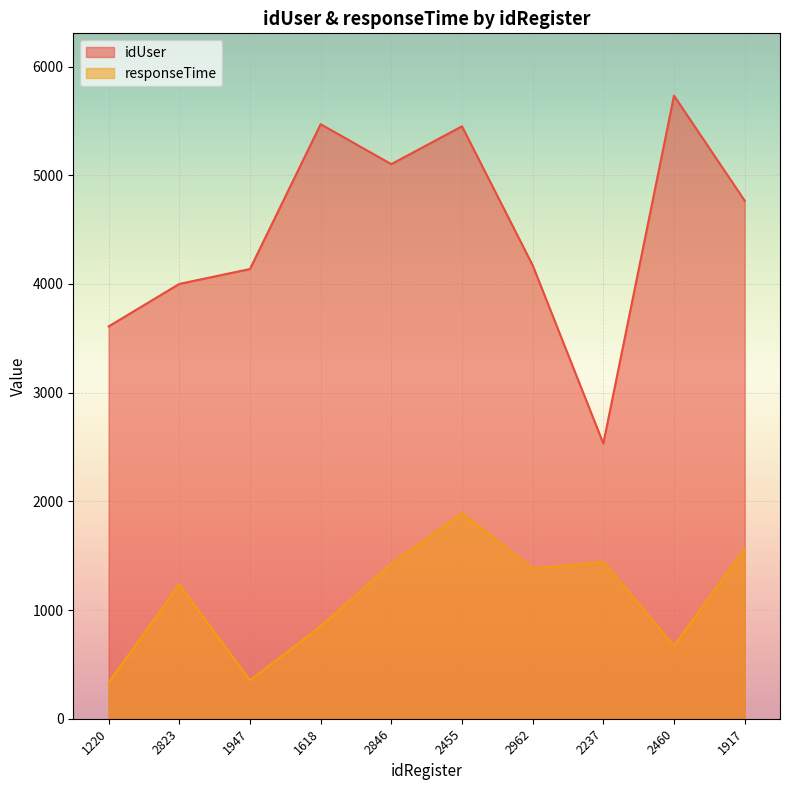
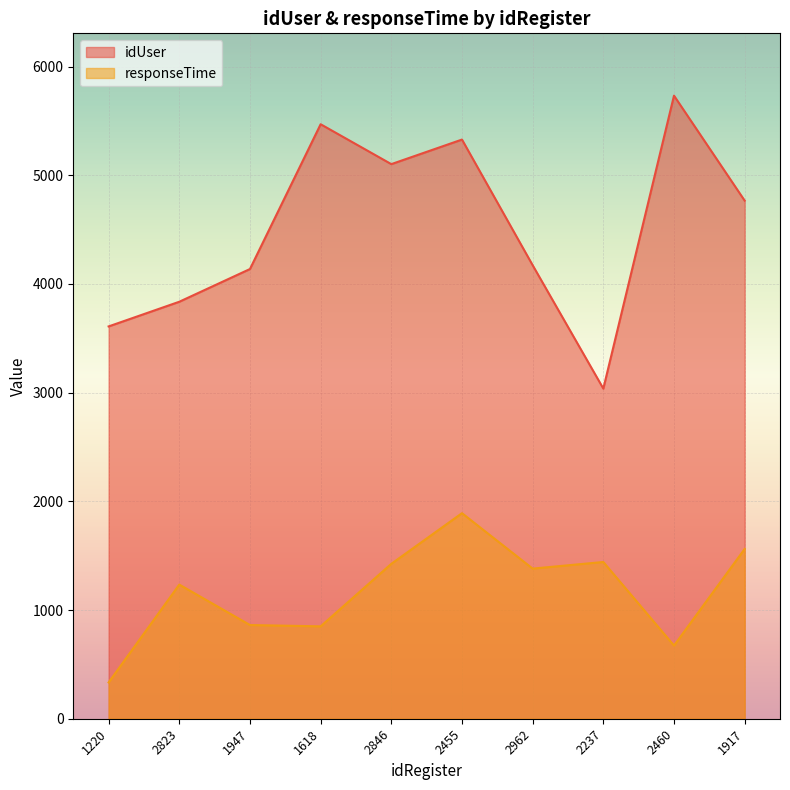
idUser, 2823: 4000 -> 3840
responseTime, 1947: 350 -> 860
idUser, 2455: 5450 -> 5330
idUser, 2237: 2530 -> 3040
